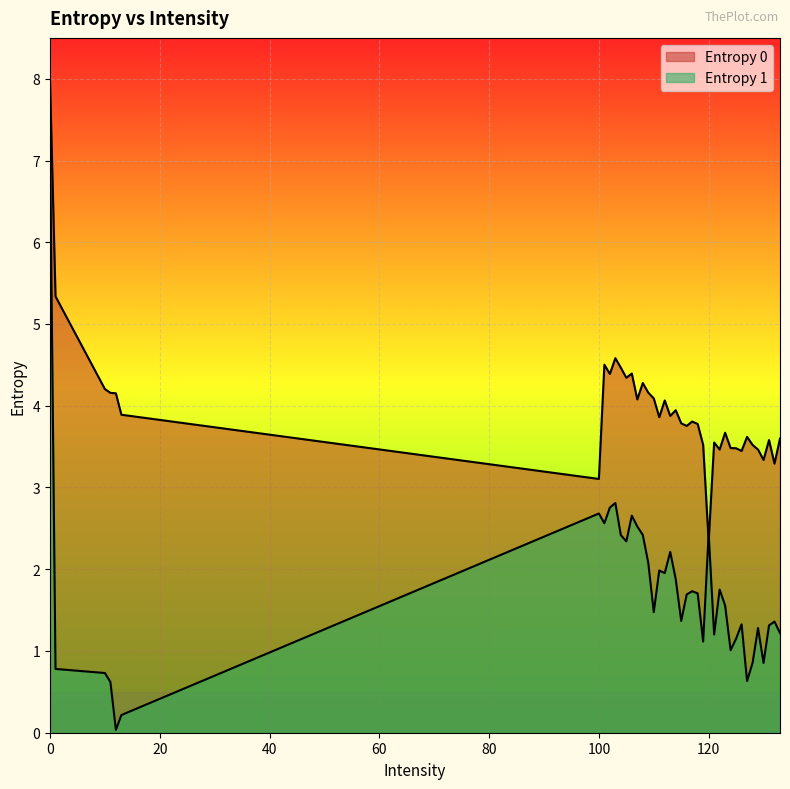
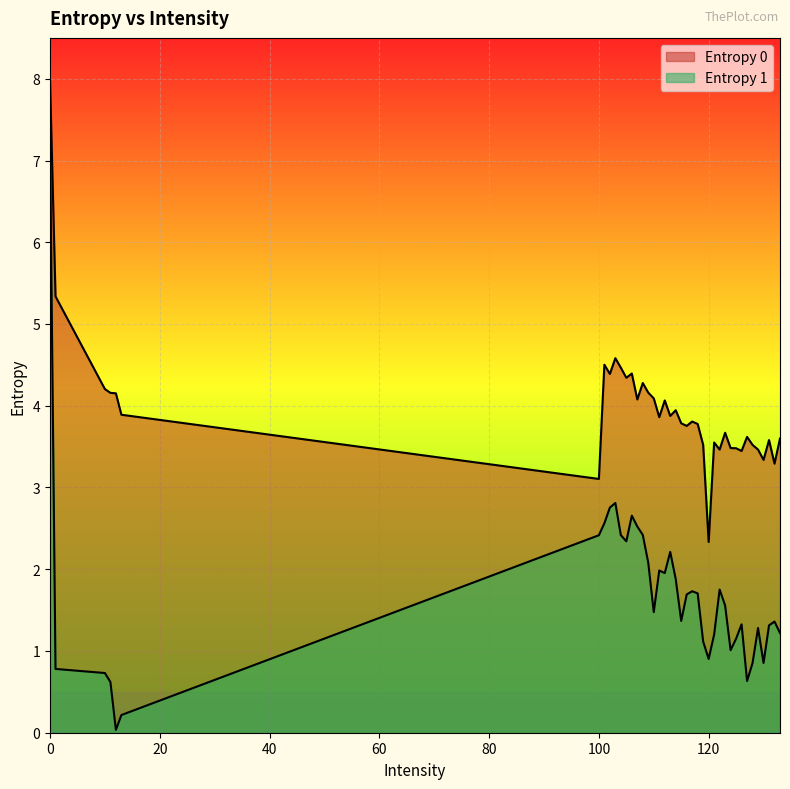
Entropy 1, 100: 2.7 -> 2.4
Entropy 1, 120: 2.4 -> 0.9
